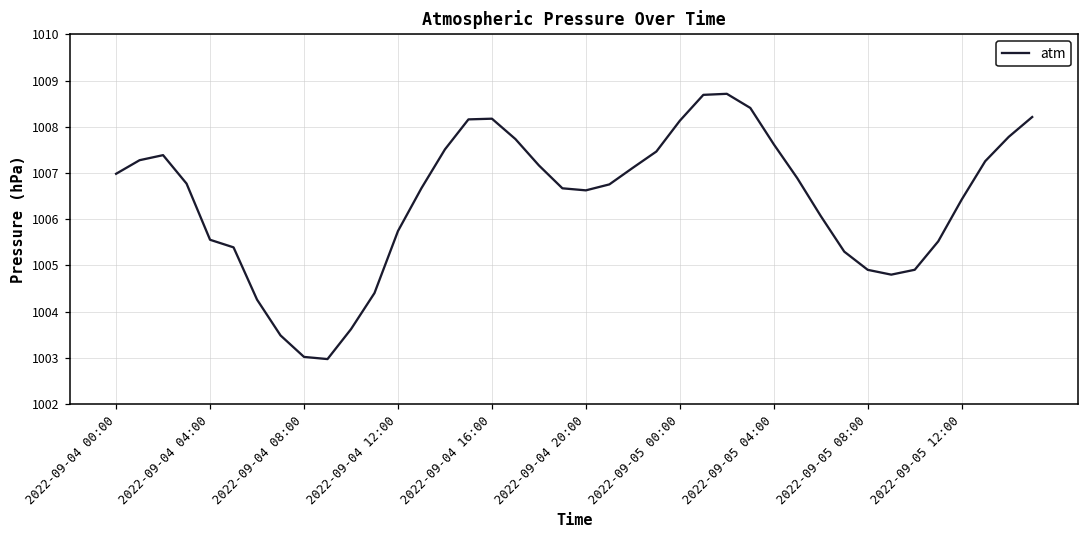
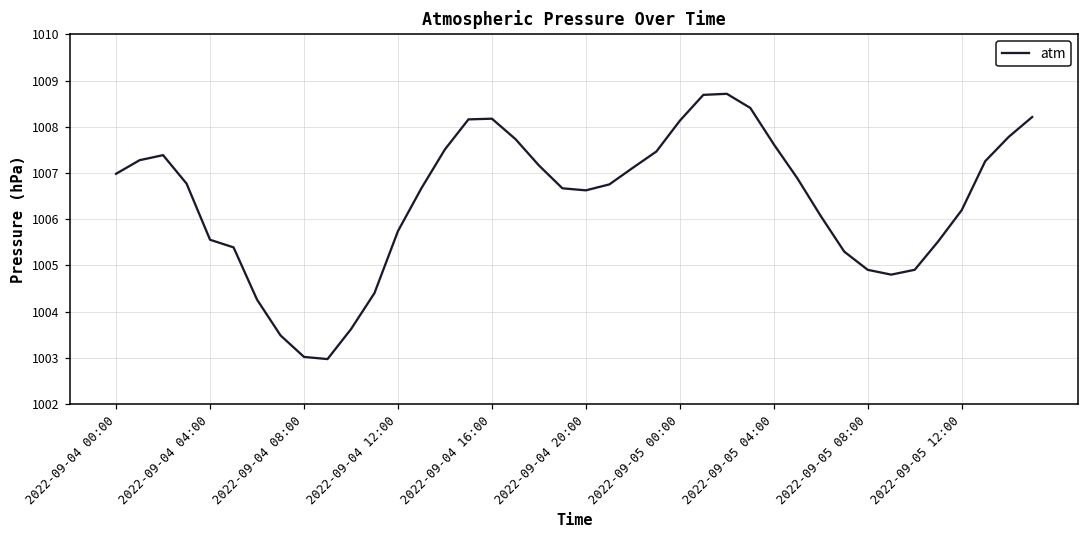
2022-09-05 12:00: 1006.4 -> 1006.2
